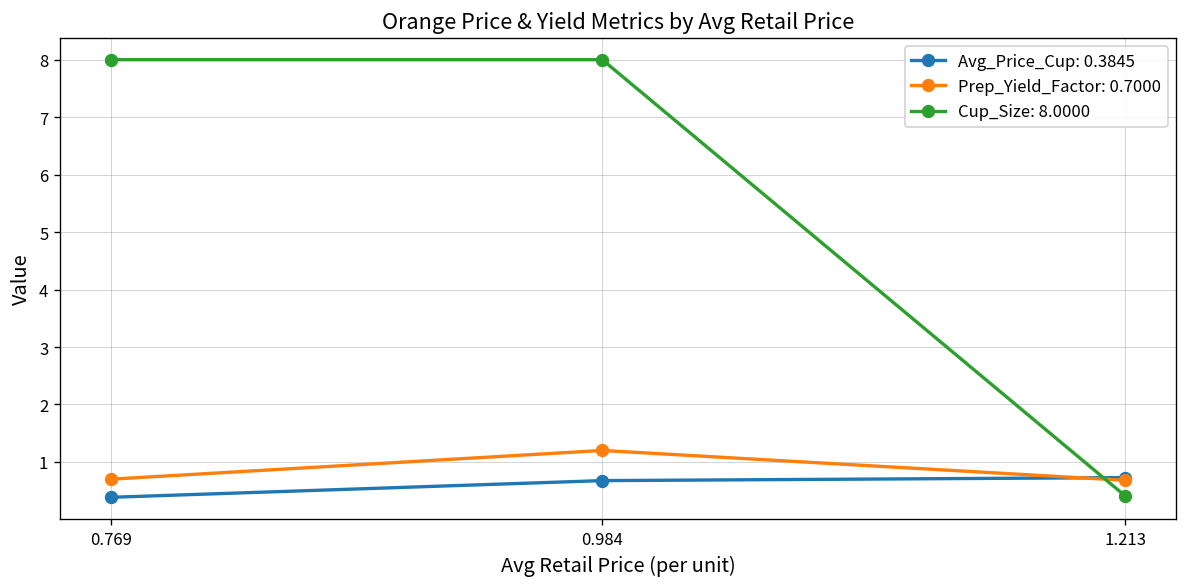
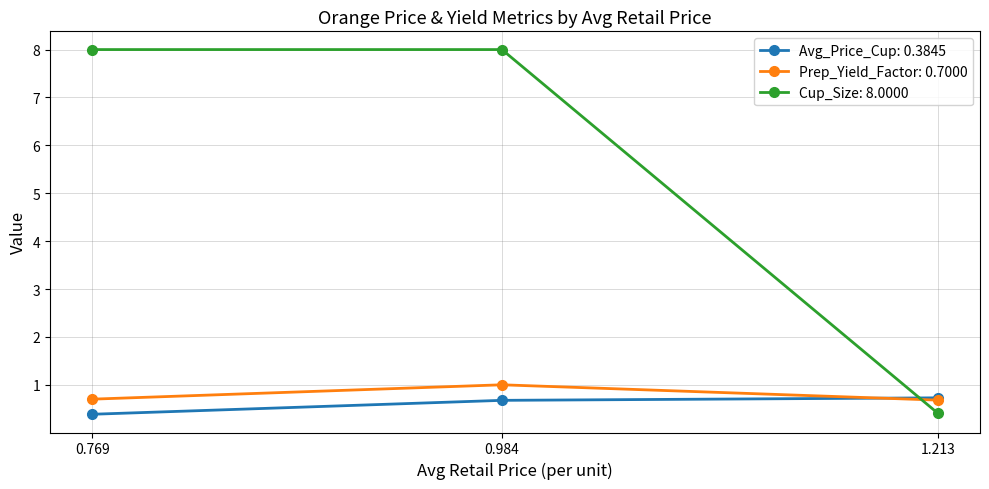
Prep_Yield_Factor: 0.7000, 0.984: 1.2 -> 1.0
